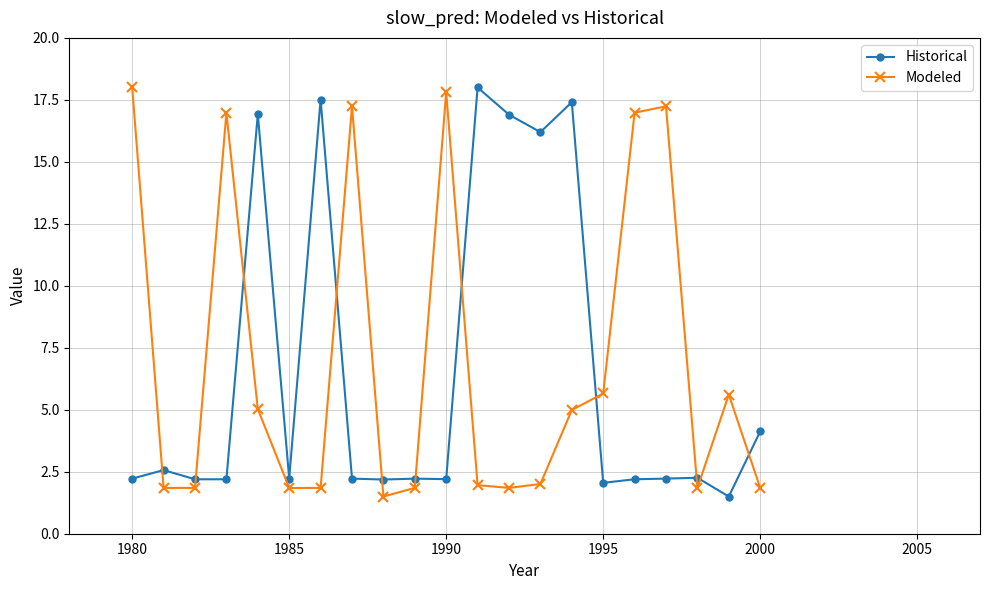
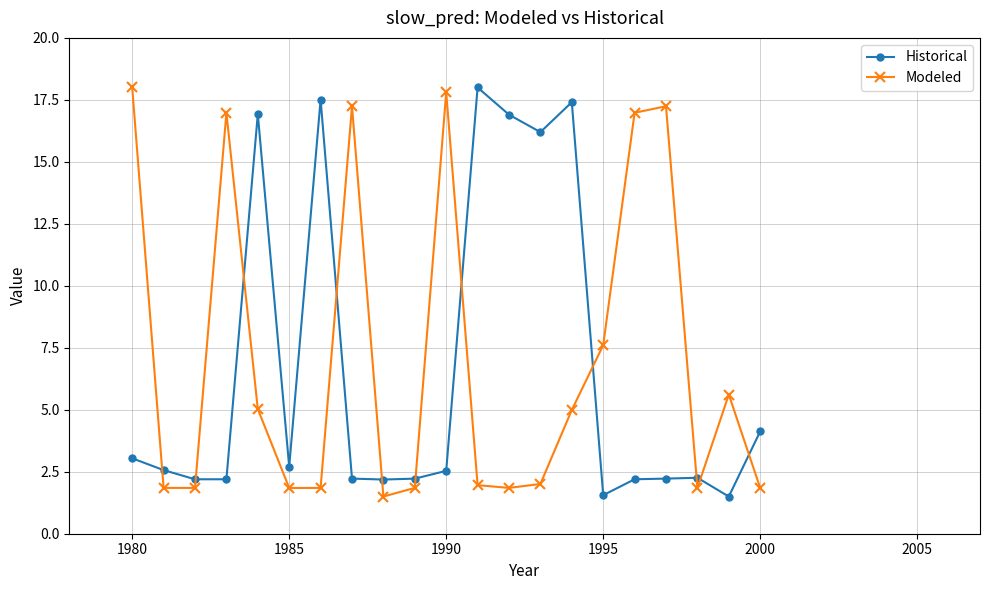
Historical, 1980: 2.2 -> 3.0
Historical, 1985: 2.2 -> 2.7
Historical, 1990: 2.2 -> 2.5
Historical, 1995: 2.1 -> 1.6
Modeled, 1995: 5.7 -> 7.6
